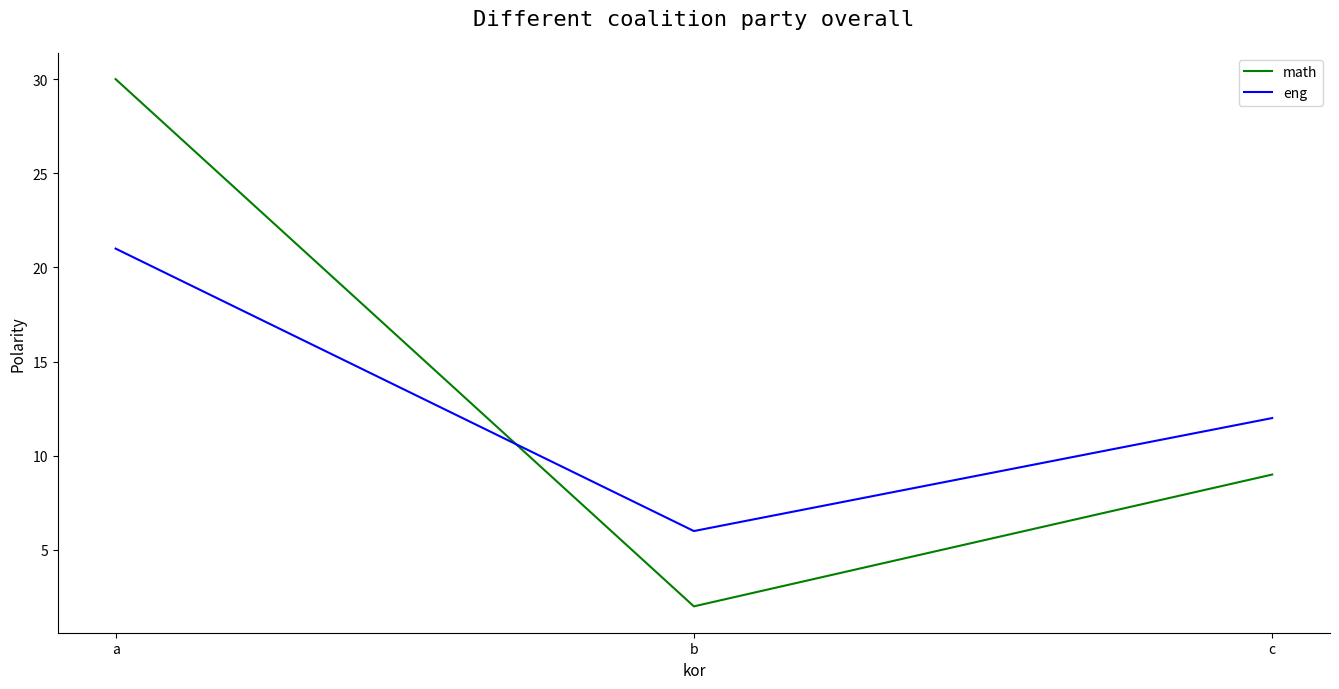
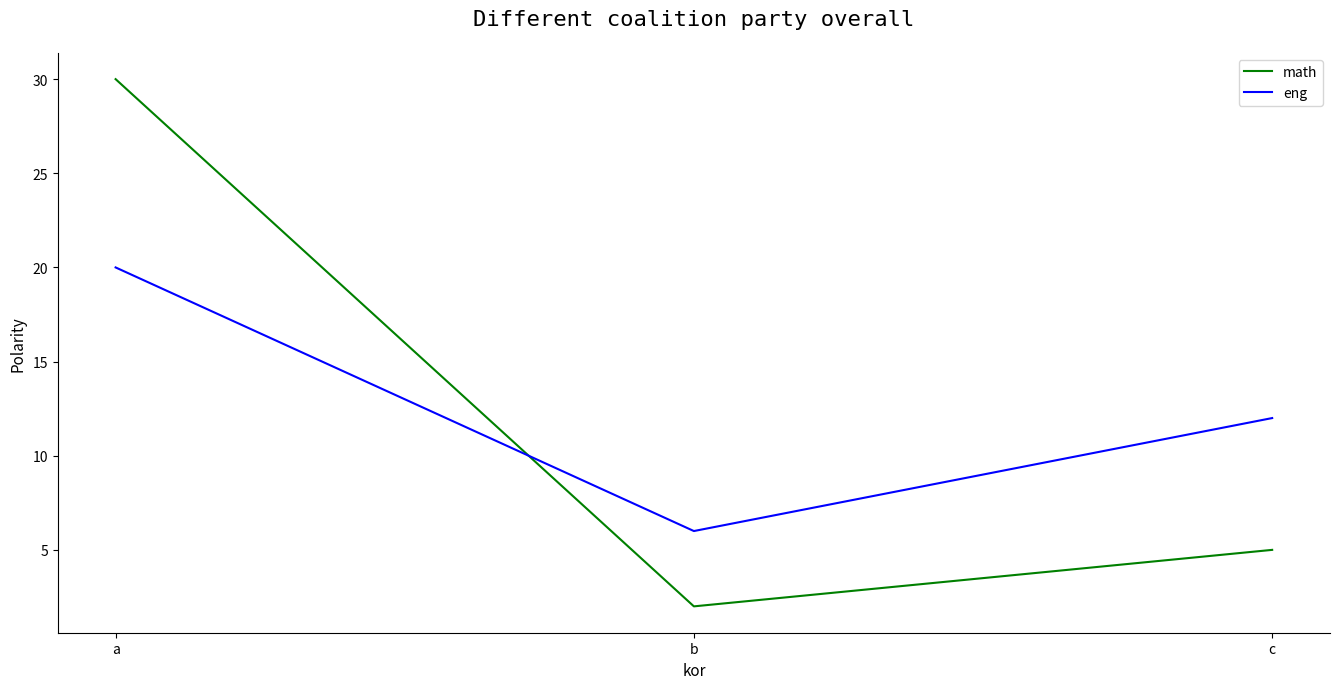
eng, a: 21 -> 20
math, c: 9 -> 5
